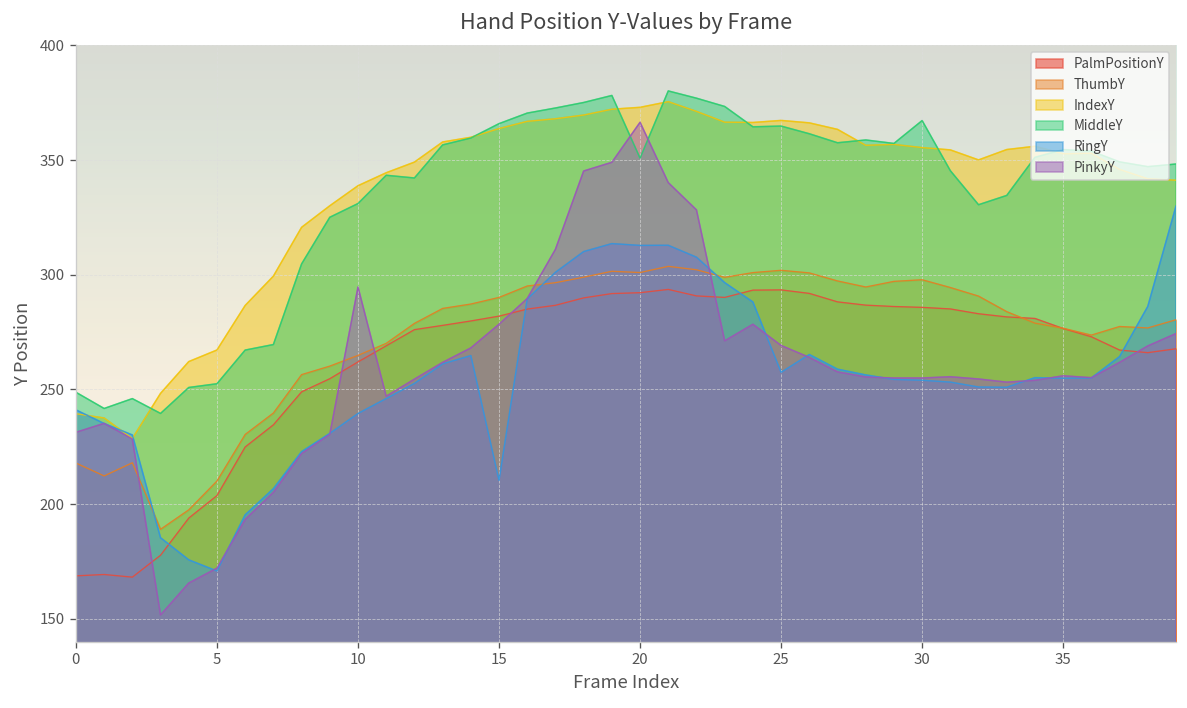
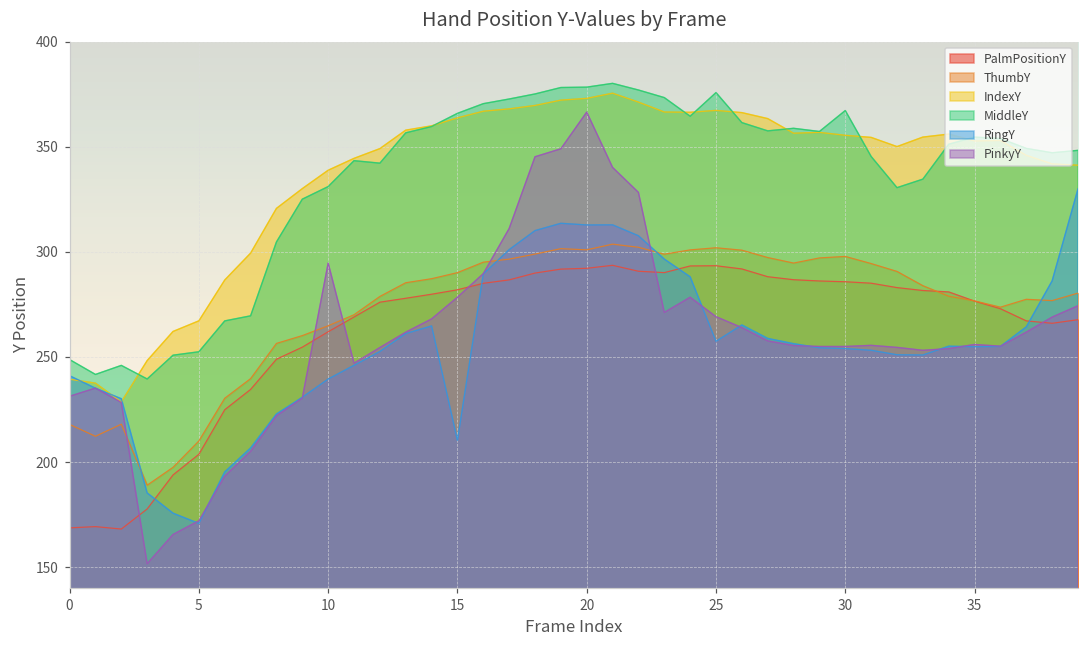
MiddleY, 20: 351 -> 378
MiddleY, 25: 365 -> 376
